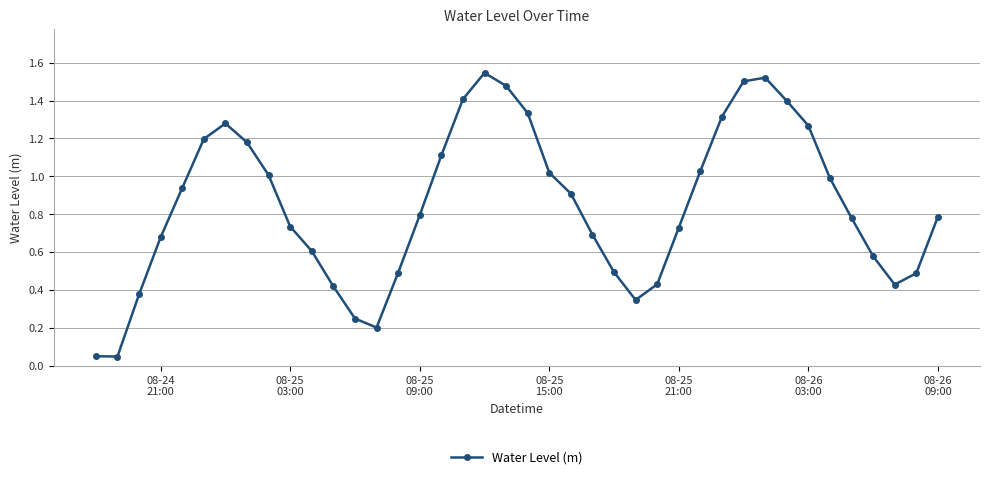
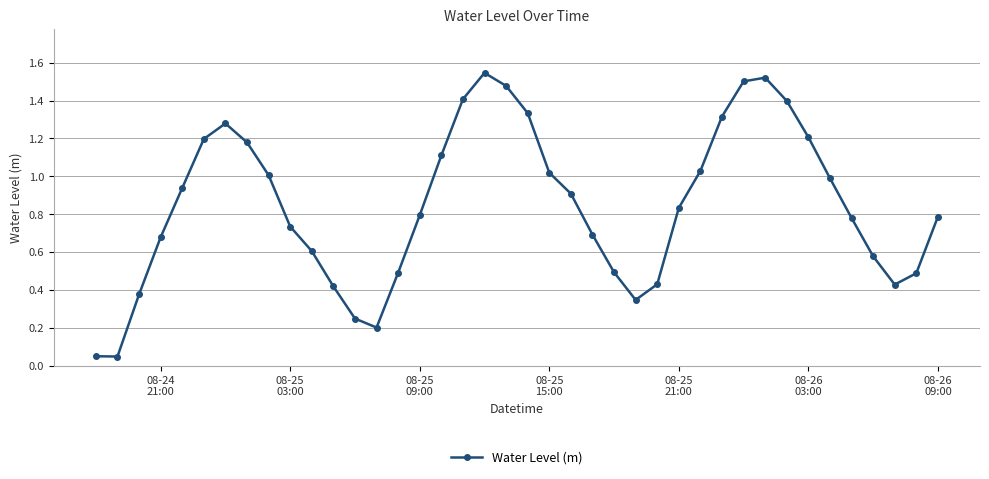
08-25 21:00: 0.73 -> 0.83
08-26 03:00: 1.27 -> 1.21
